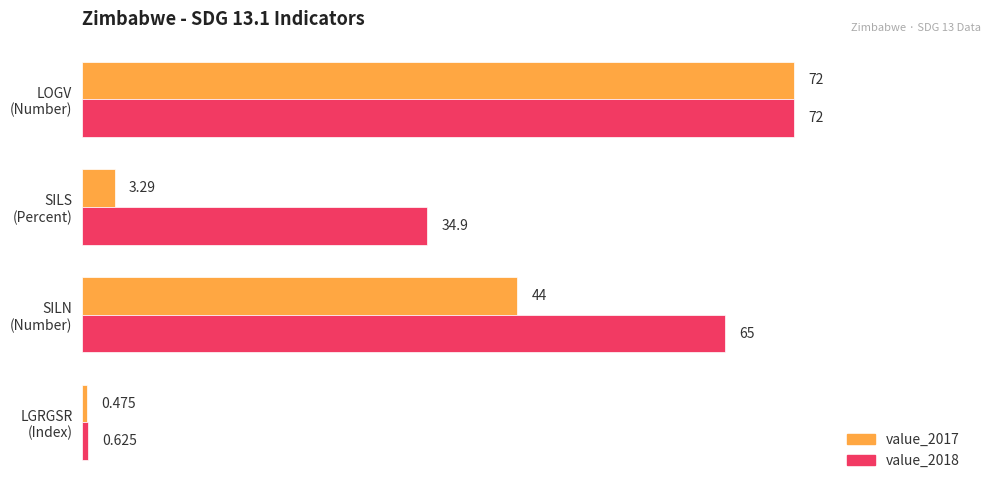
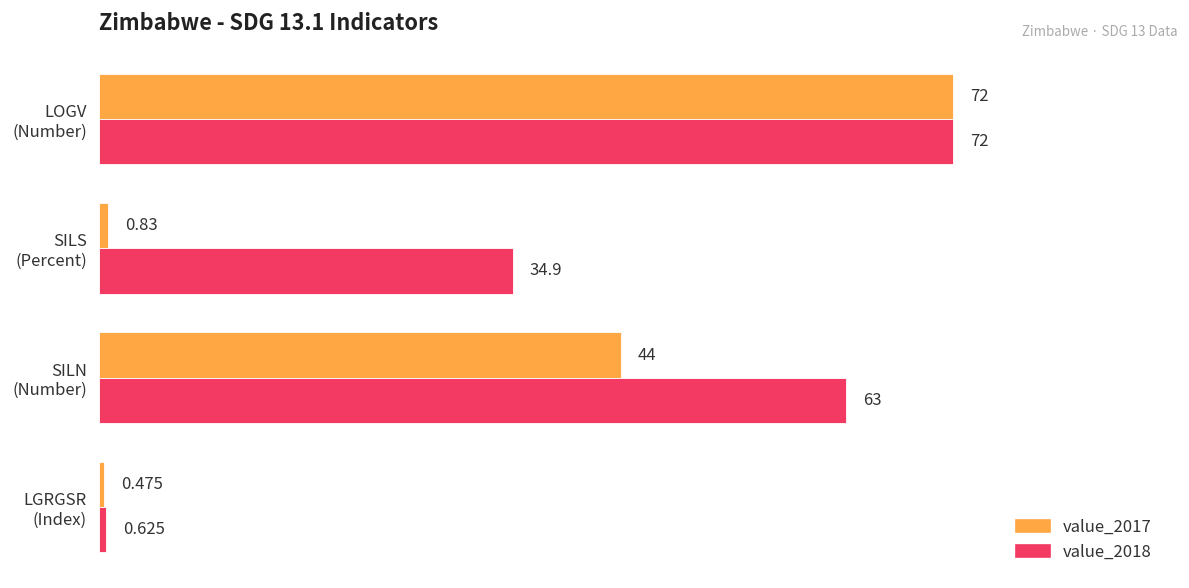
value_2017, SILS (Percent): 3.29 -> 0.83
value_2018, SILN (Number): 65 -> 63
